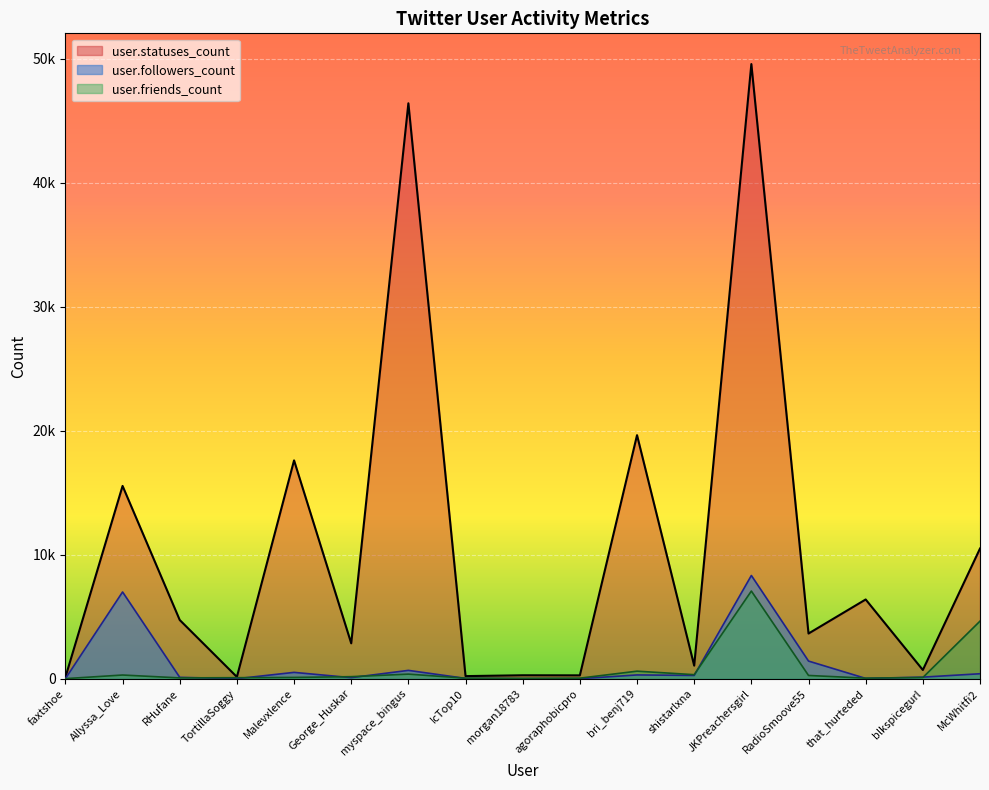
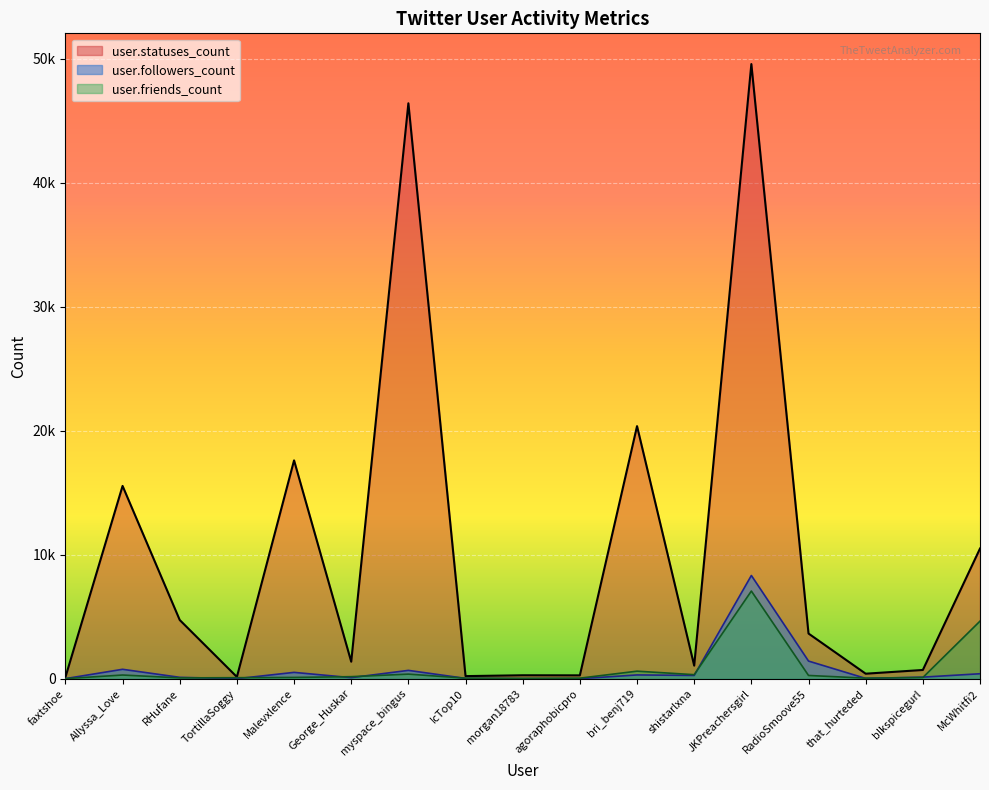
user.followers_count, Allyssa_Love: 7000 -> 800
user.statuses_count, George_Huskar: 2900 -> 1400
user.statuses_count, bri_benj719: 19600 -> 20400
user.statuses_count, that_hurteded: 6400 -> 400
